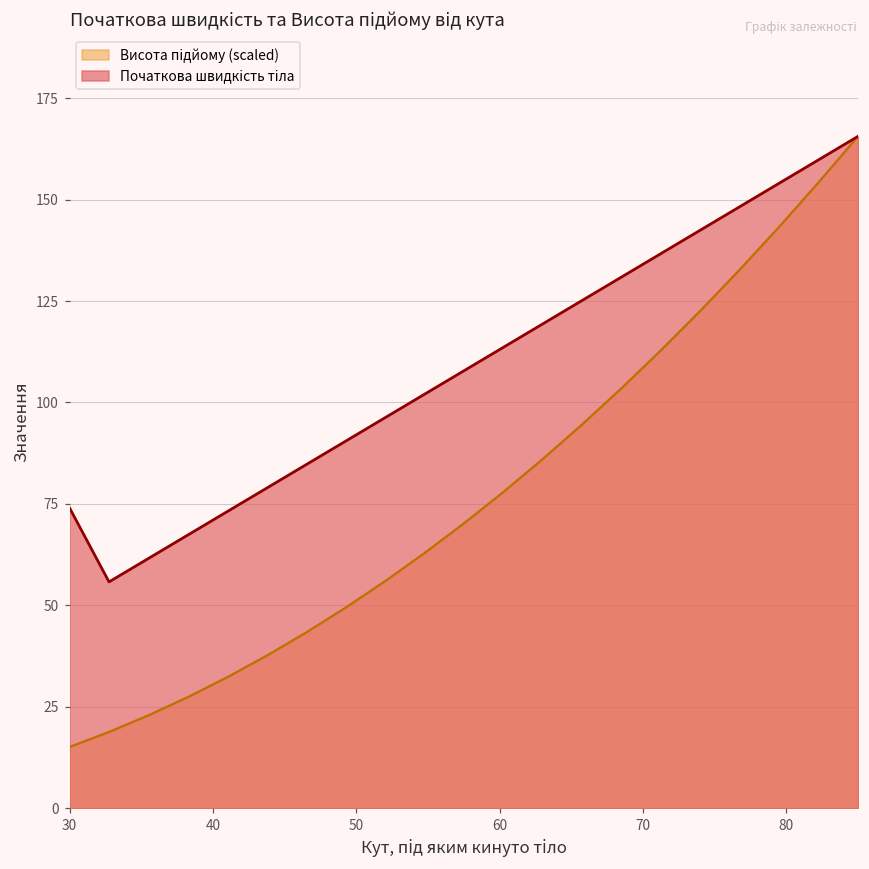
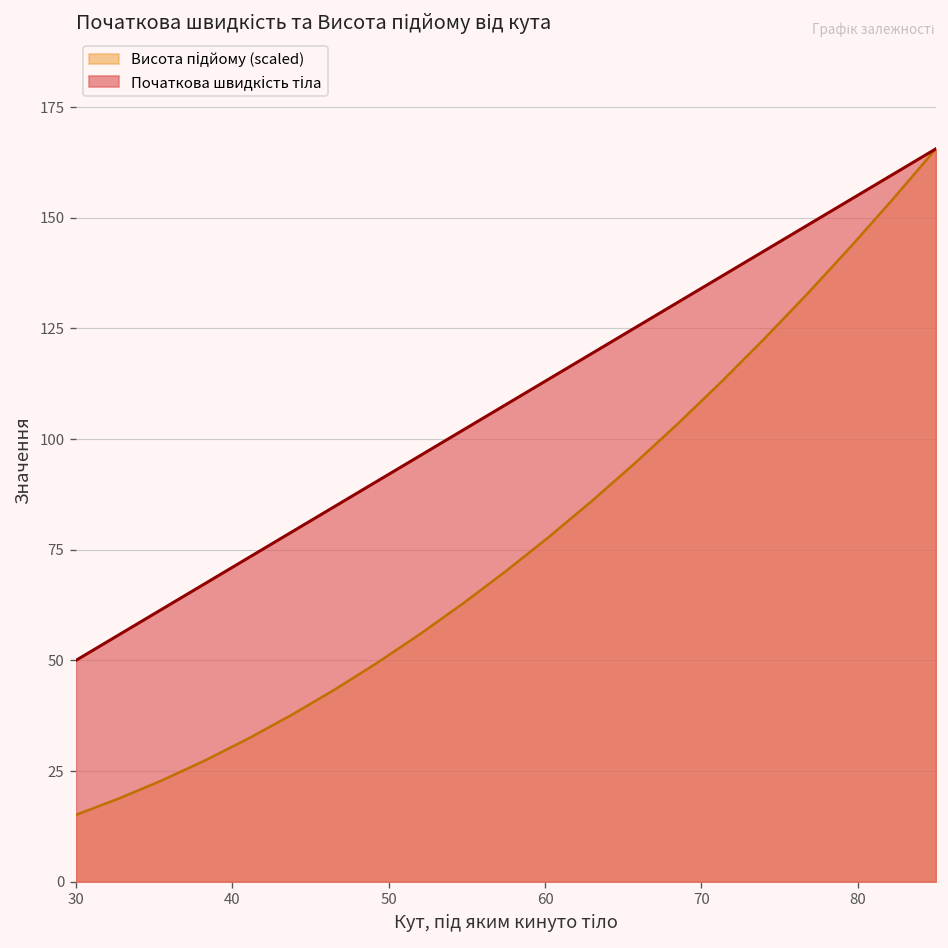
Початкова швидкість тіла, 30: 74 -> 50
